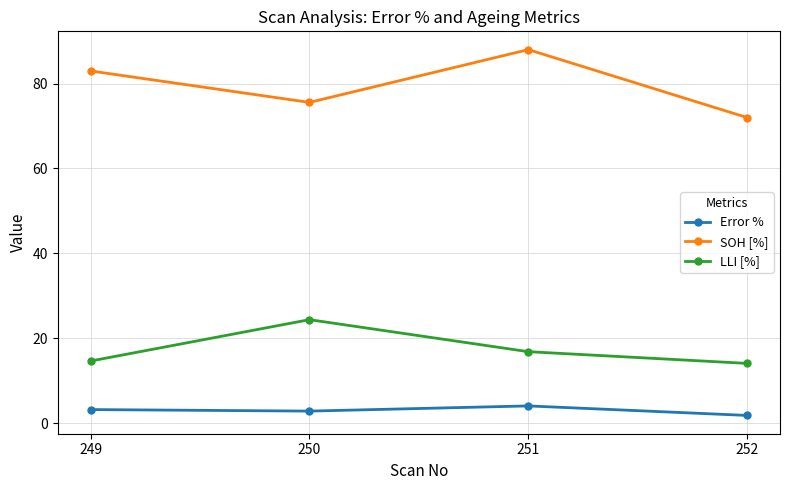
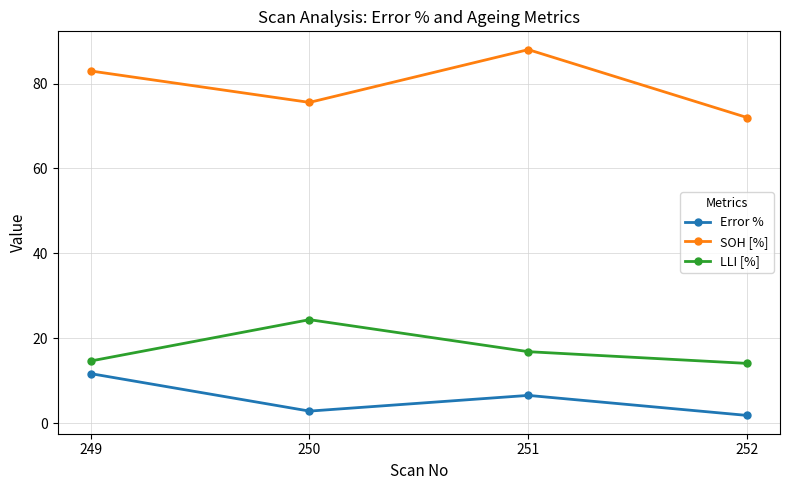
Error %, 249: 3 -> 12
Error %, 251: 4 -> 7
